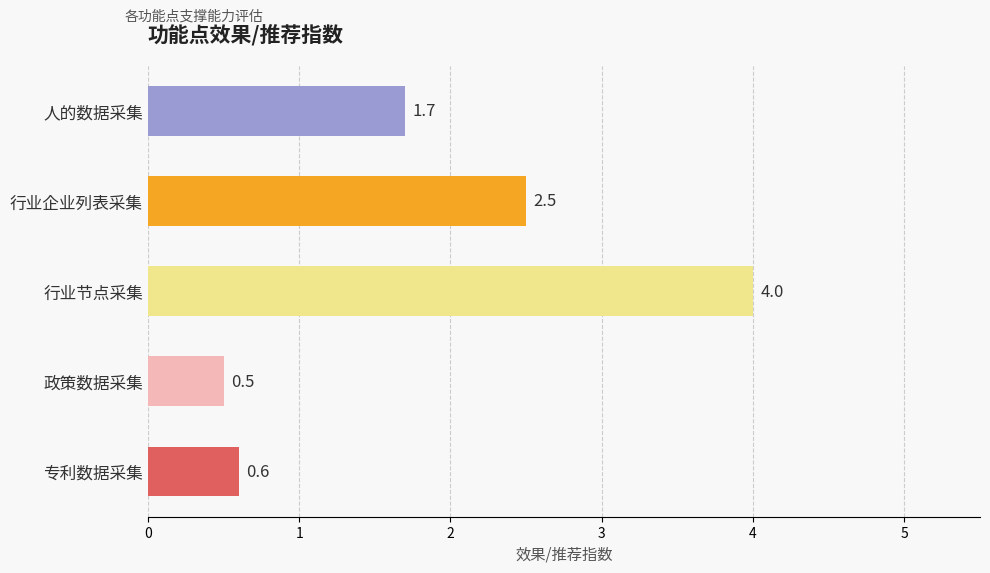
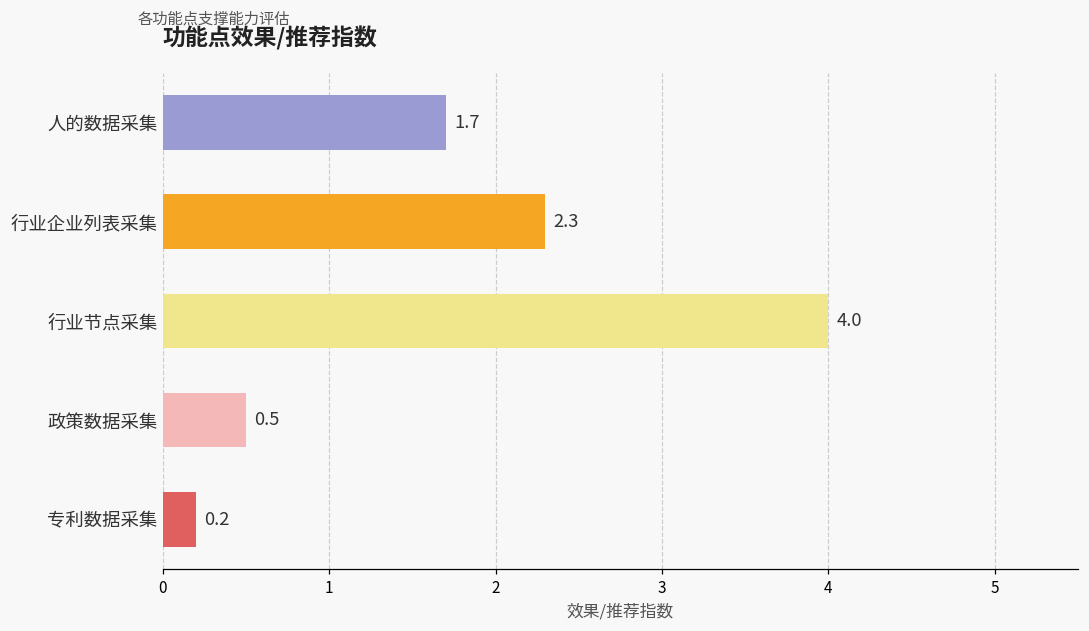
行业企业列表采集: 2.5 -> 2.3
专利数据采集: 0.6 -> 0.2
